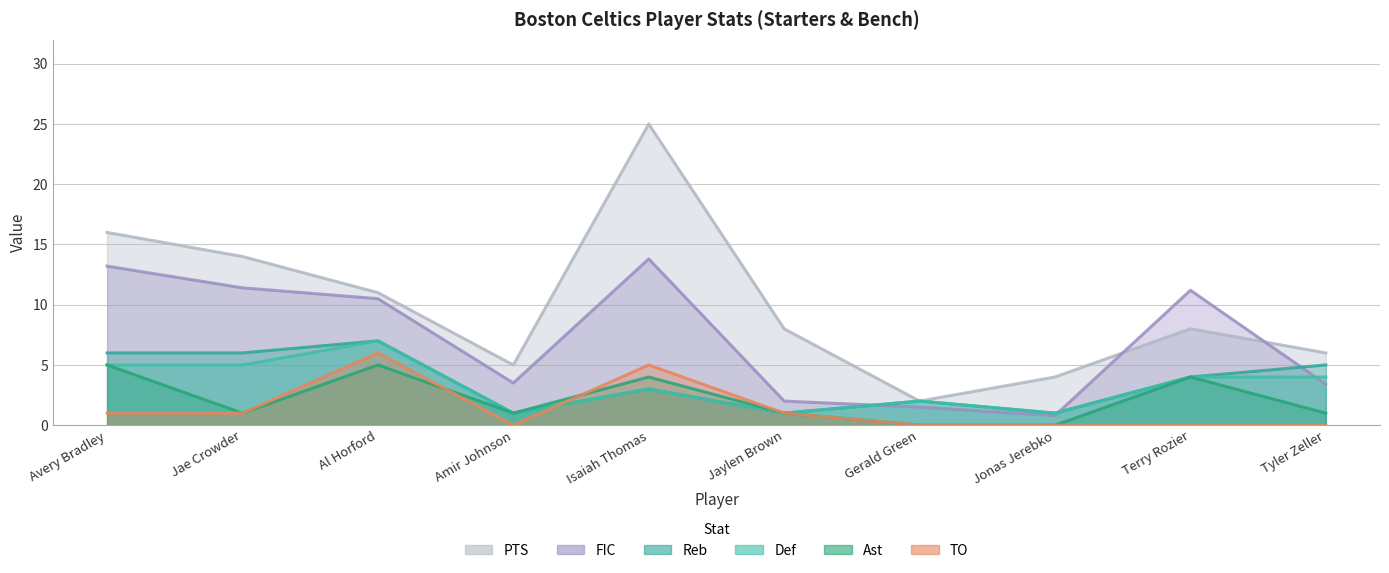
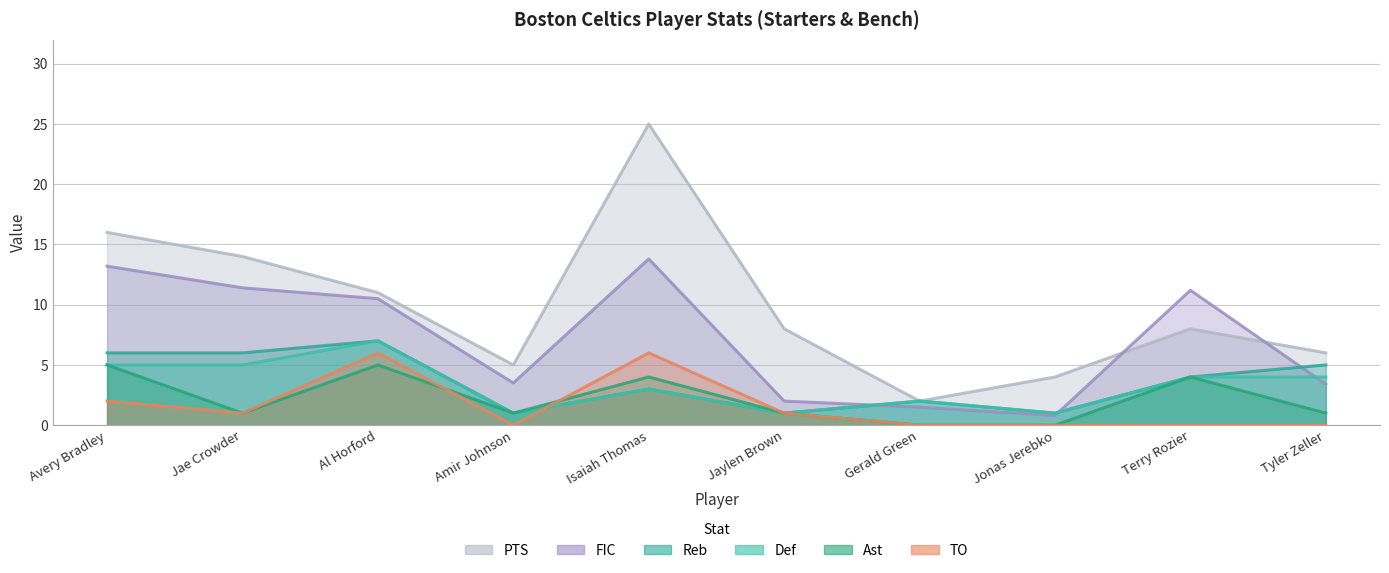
TO, Avery Bradley: 1 -> 2
TO, Isaiah Thomas: 5 -> 6
